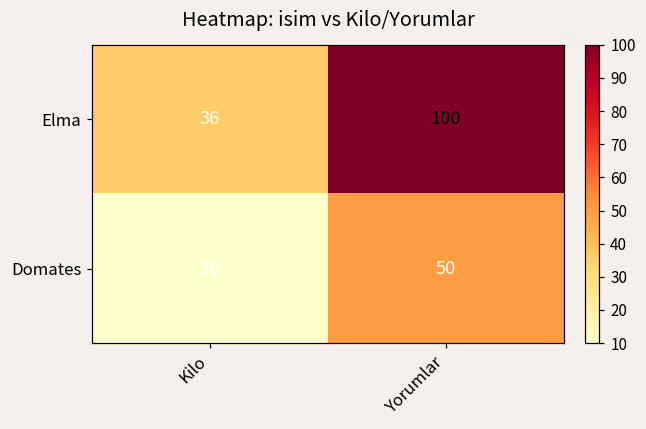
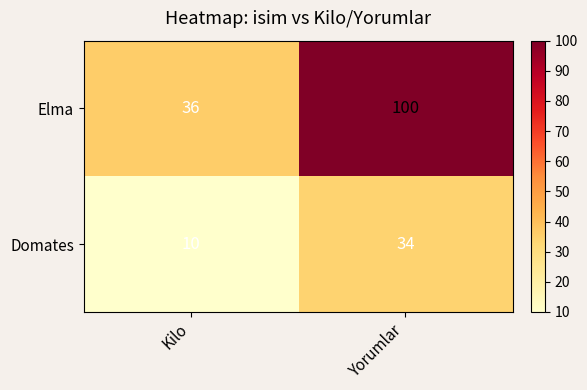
Domates, Yorumlar: 50 -> 34
